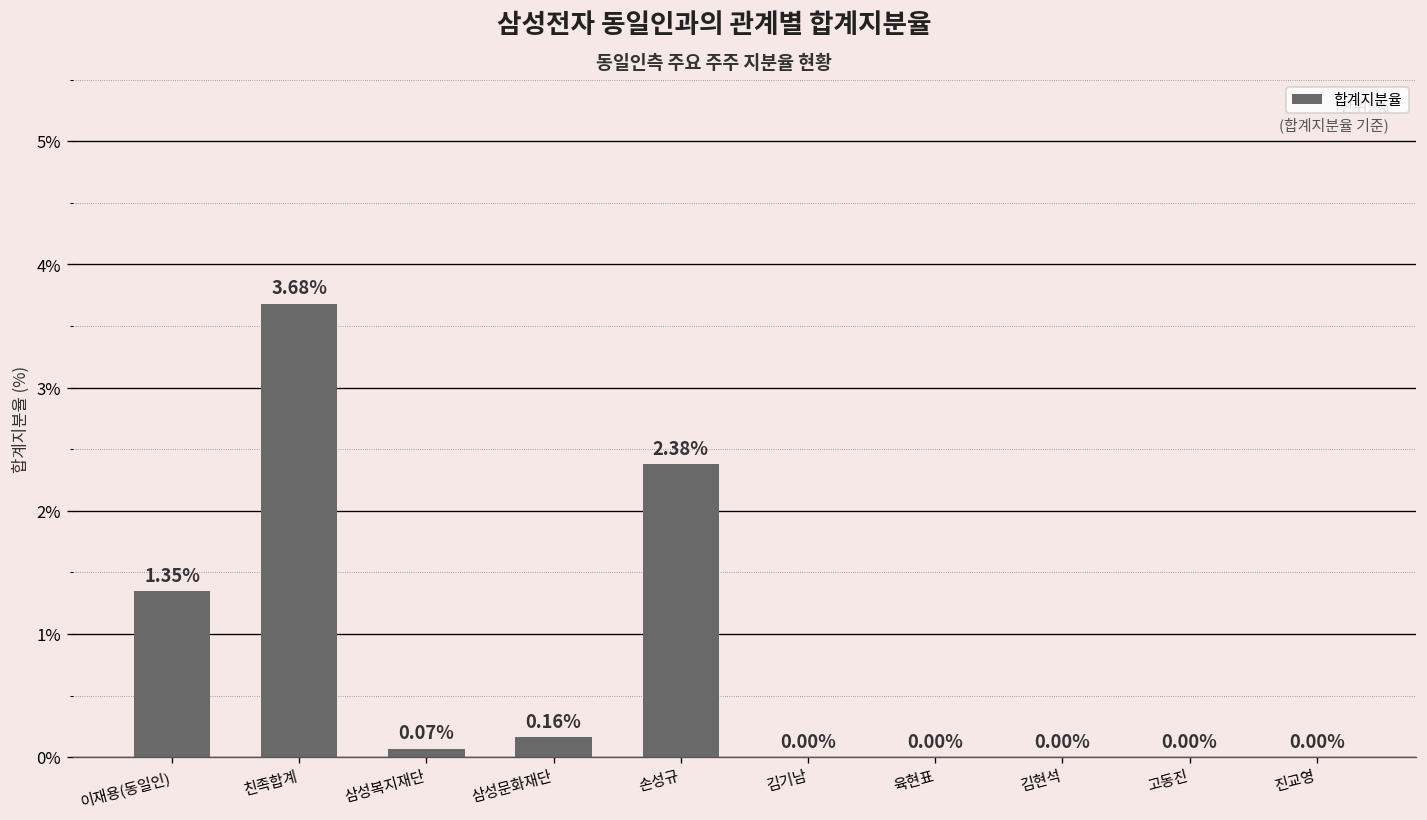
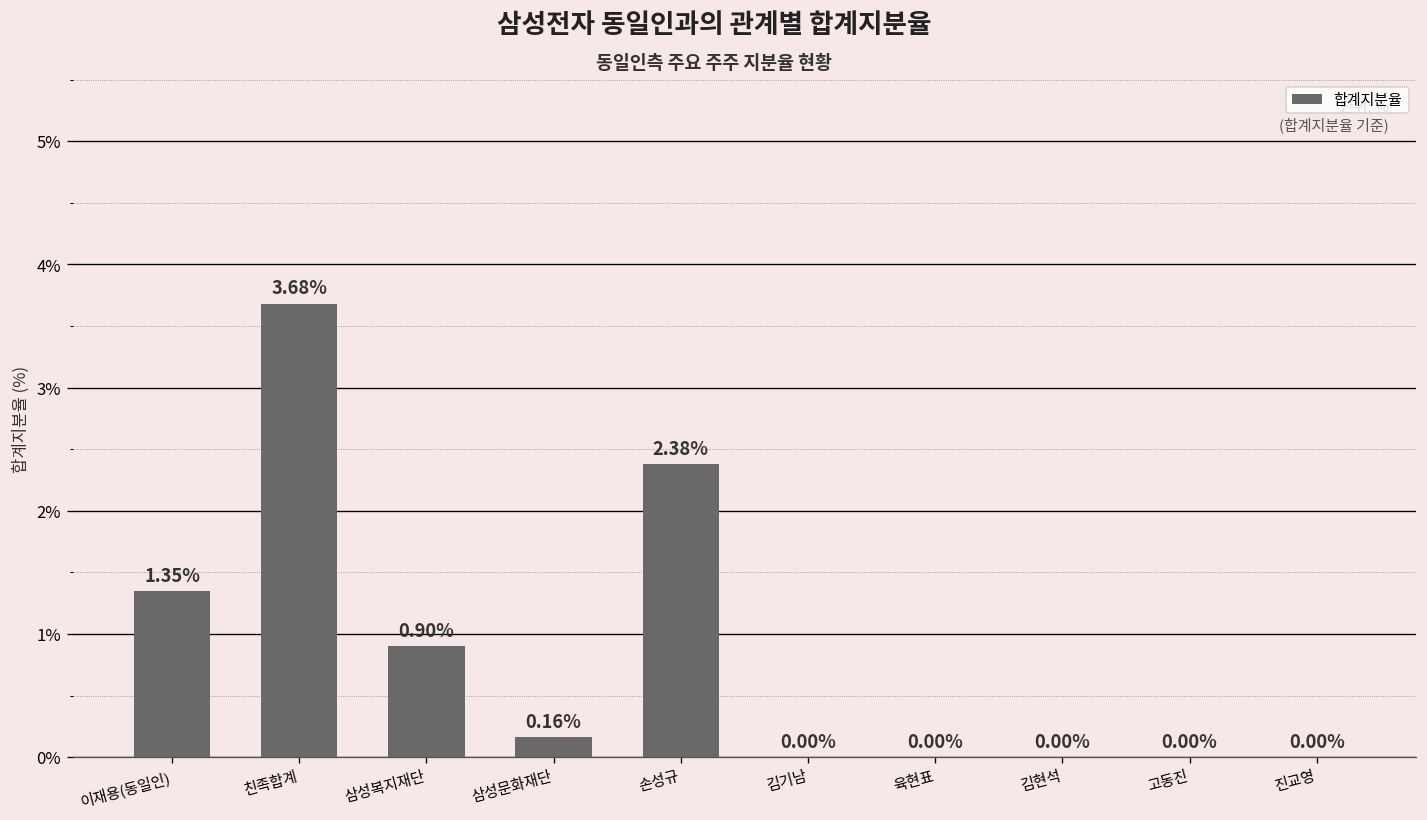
삼성복지재단: 0.07% -> 0.90%
